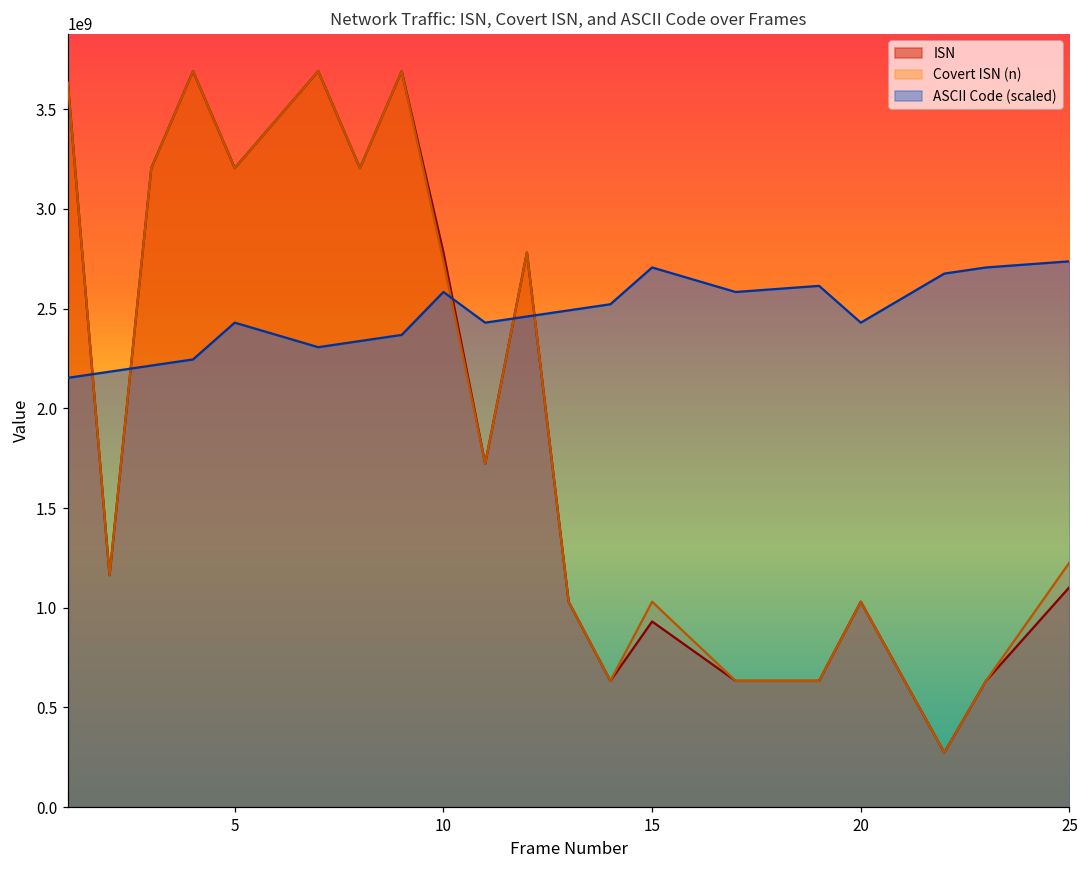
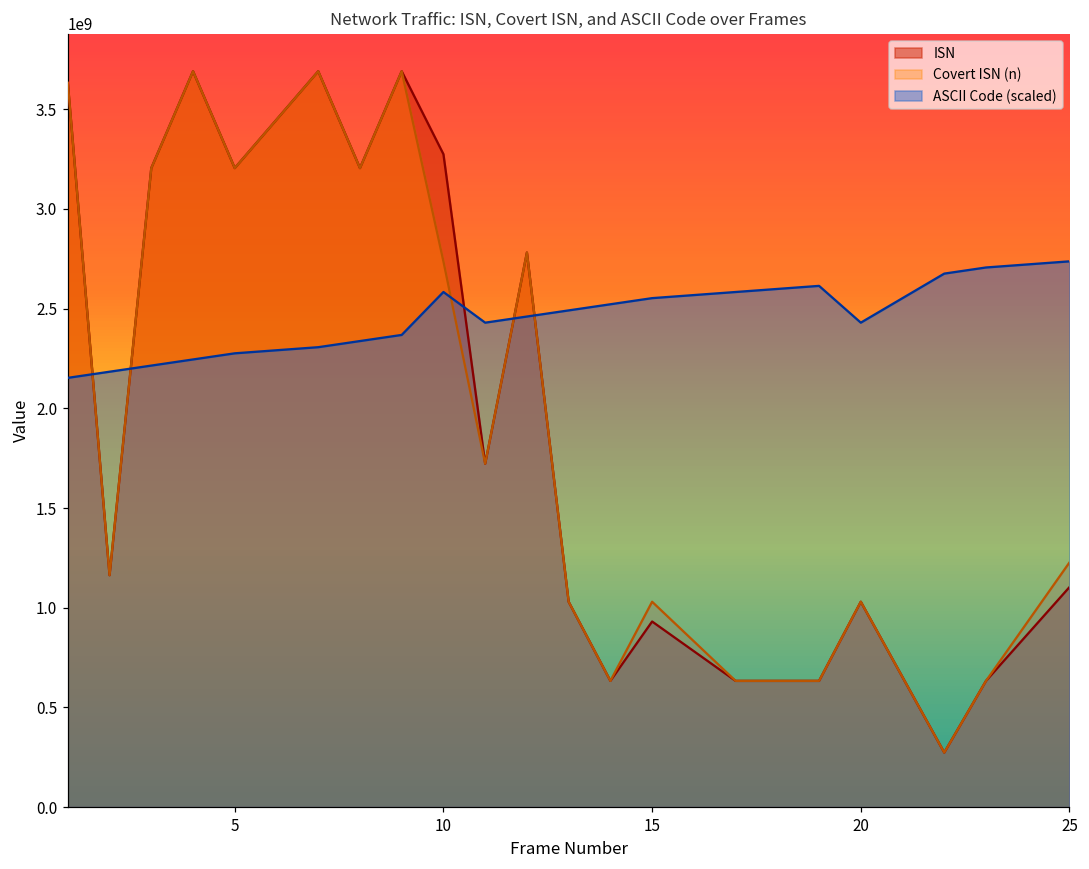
ASCII Code (scaled), 5: 2430000000 -> 2280000000
ISN, 10: 2780000000 -> 3270000000
ASCII Code (scaled), 15: 2710000000 -> 2550000000
